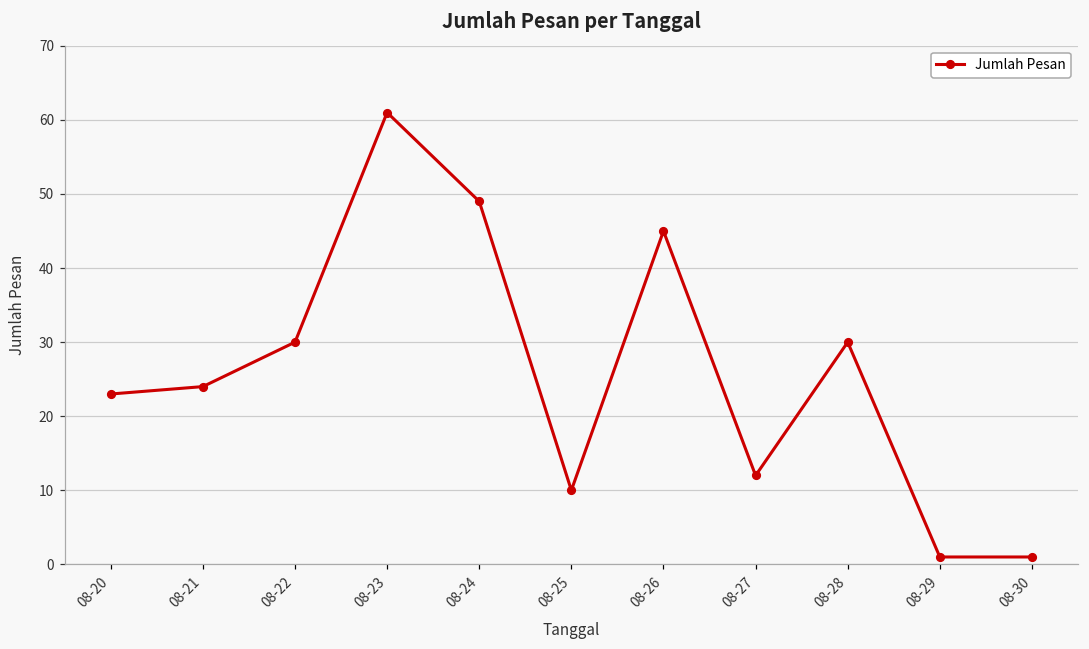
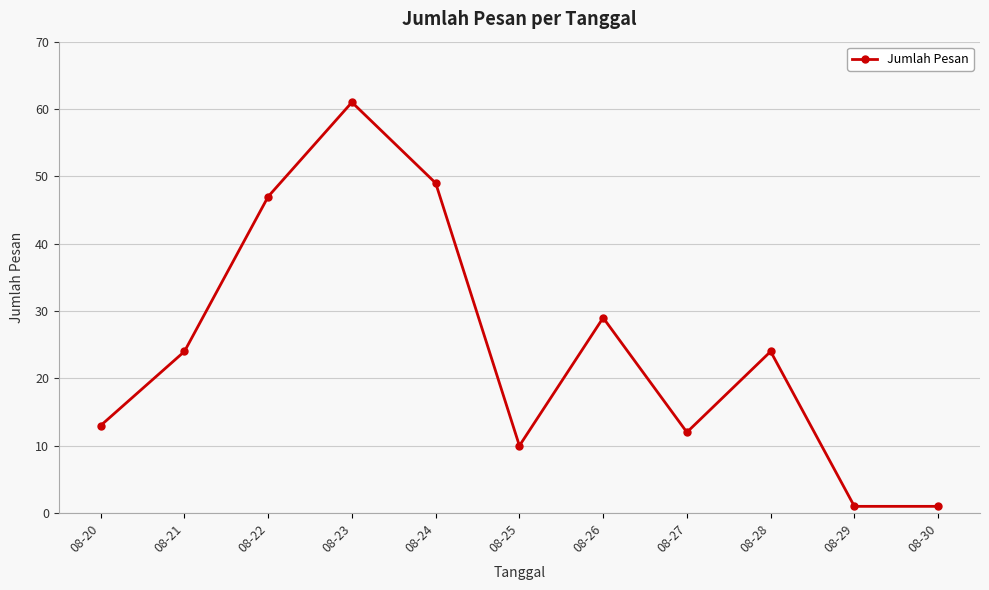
08-20: 23 -> 13
08-22: 30 -> 47
08-26: 45 -> 29
08-28: 30 -> 24
